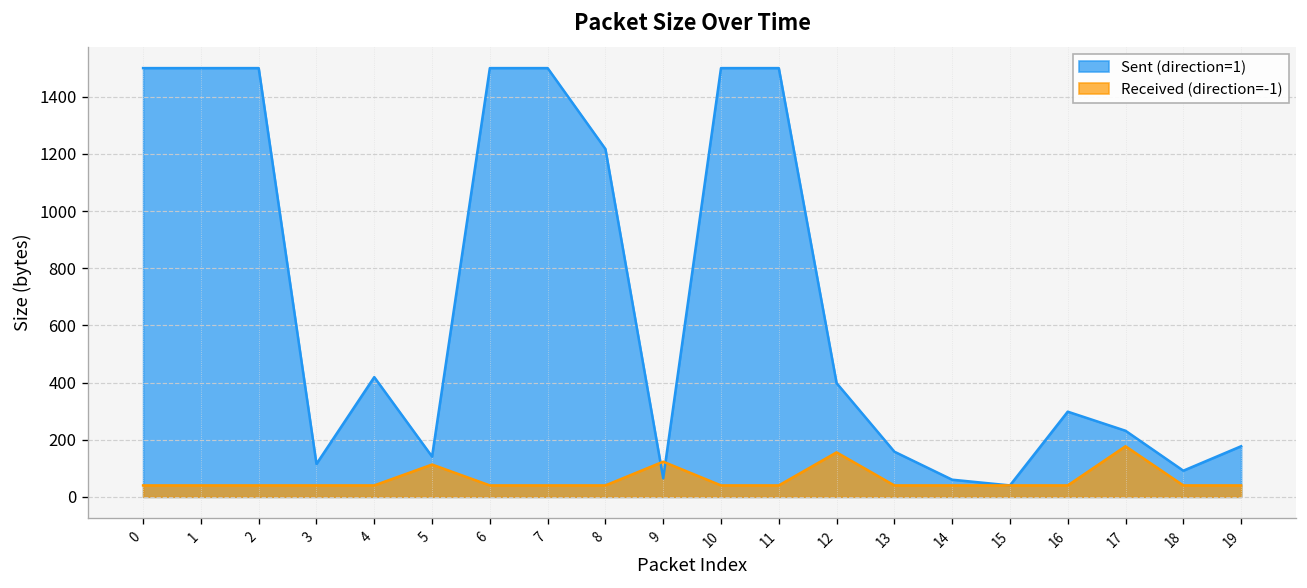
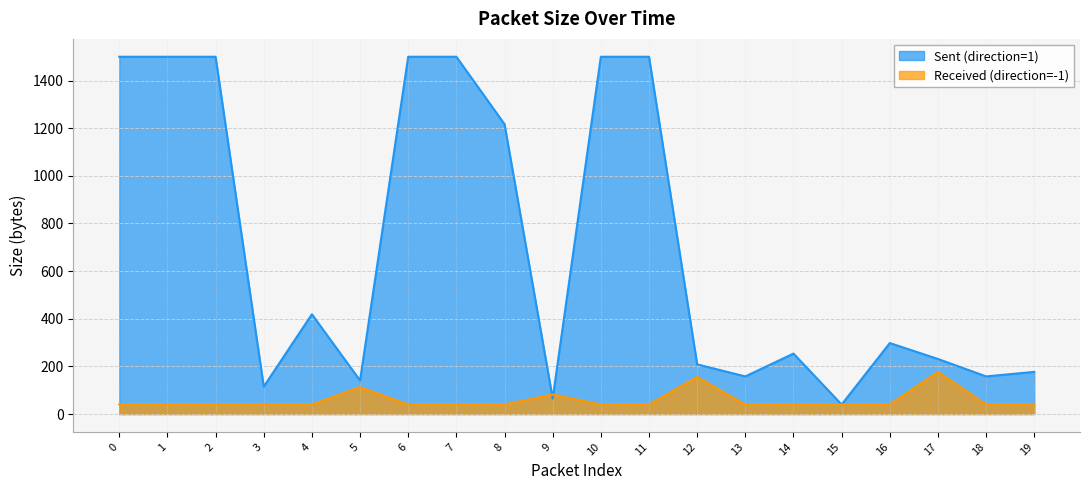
Received (direction=-1), 9: 120 -> 80
Sent (direction=1), 12: 400 -> 210
Sent (direction=1), 14: 60 -> 250
Sent (direction=1), 18: 90 -> 160
